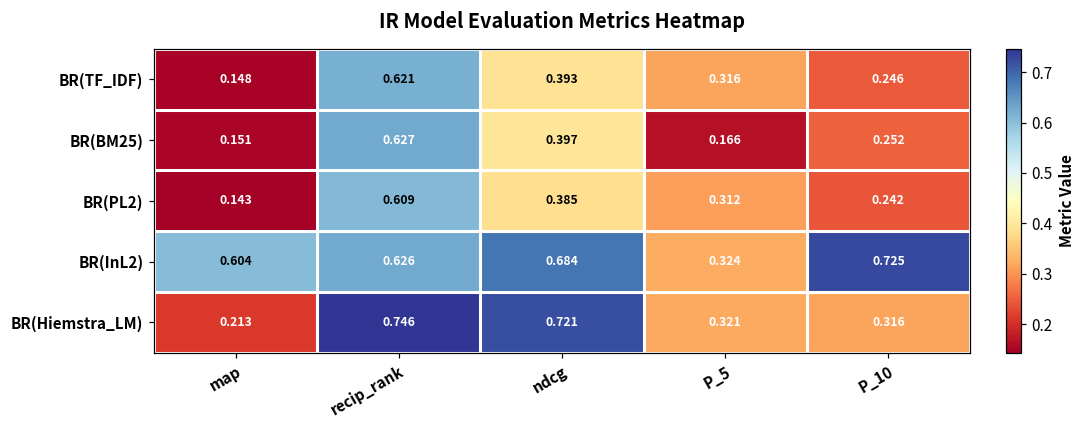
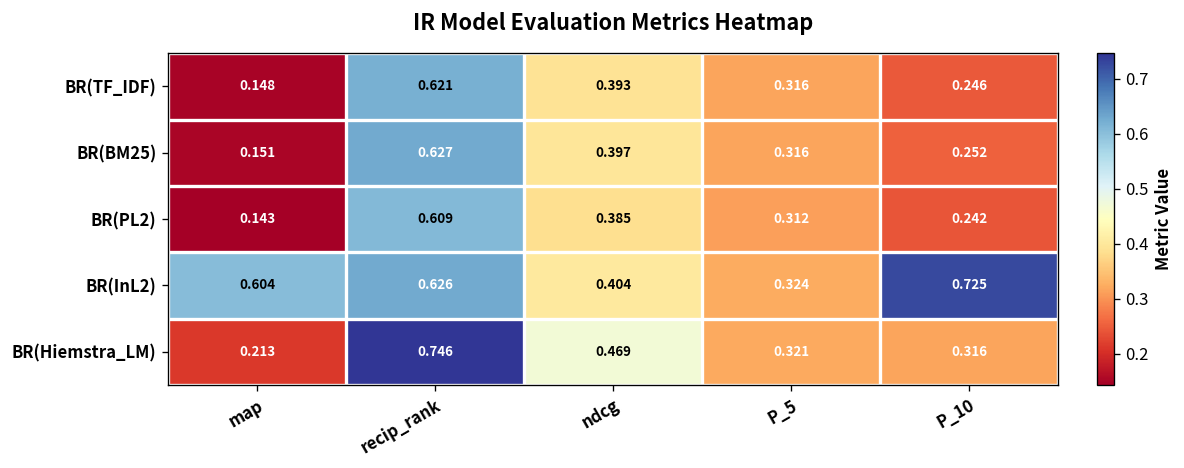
BR(BM25), P_5: 0.166 -> 0.316
BR(InL2), ndcg: 0.684 -> 0.404
BR(Hiemstra_LM), ndcg: 0.721 -> 0.469
